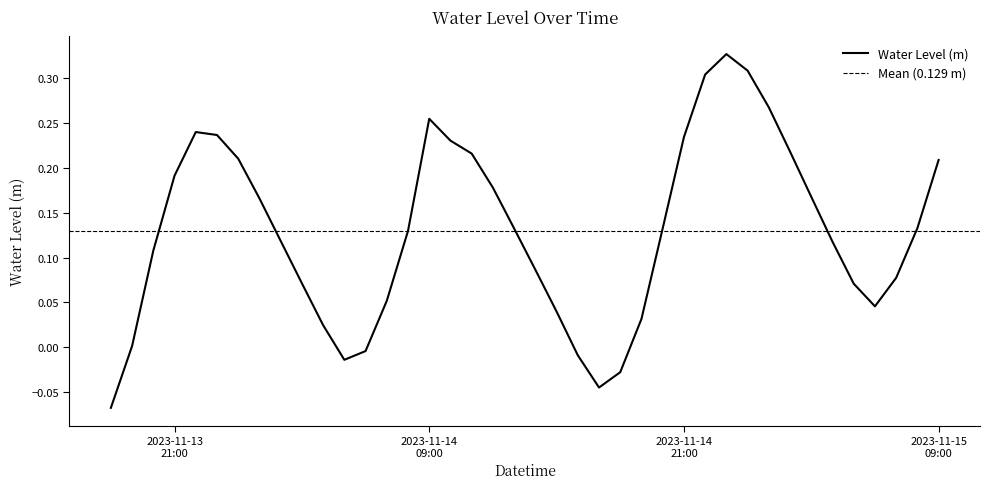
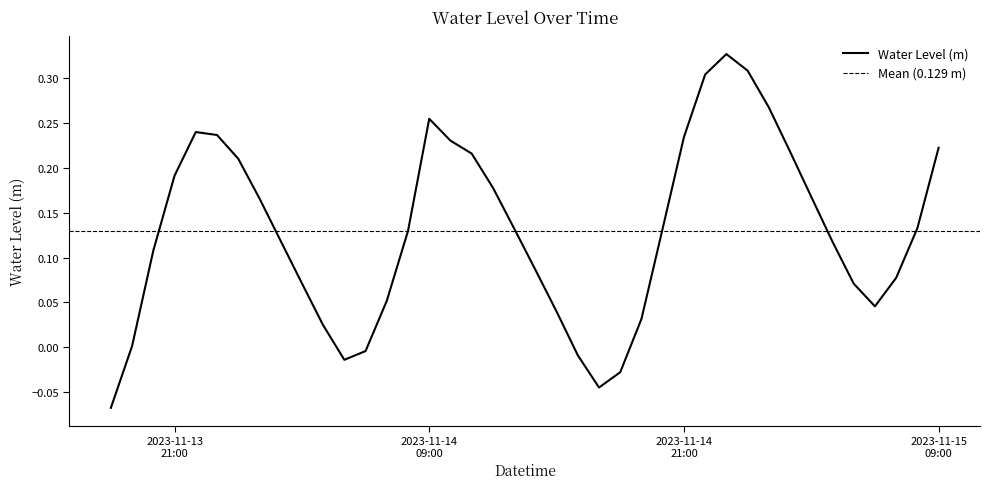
2023-11-15 09:00: 0.21 -> 0.22
